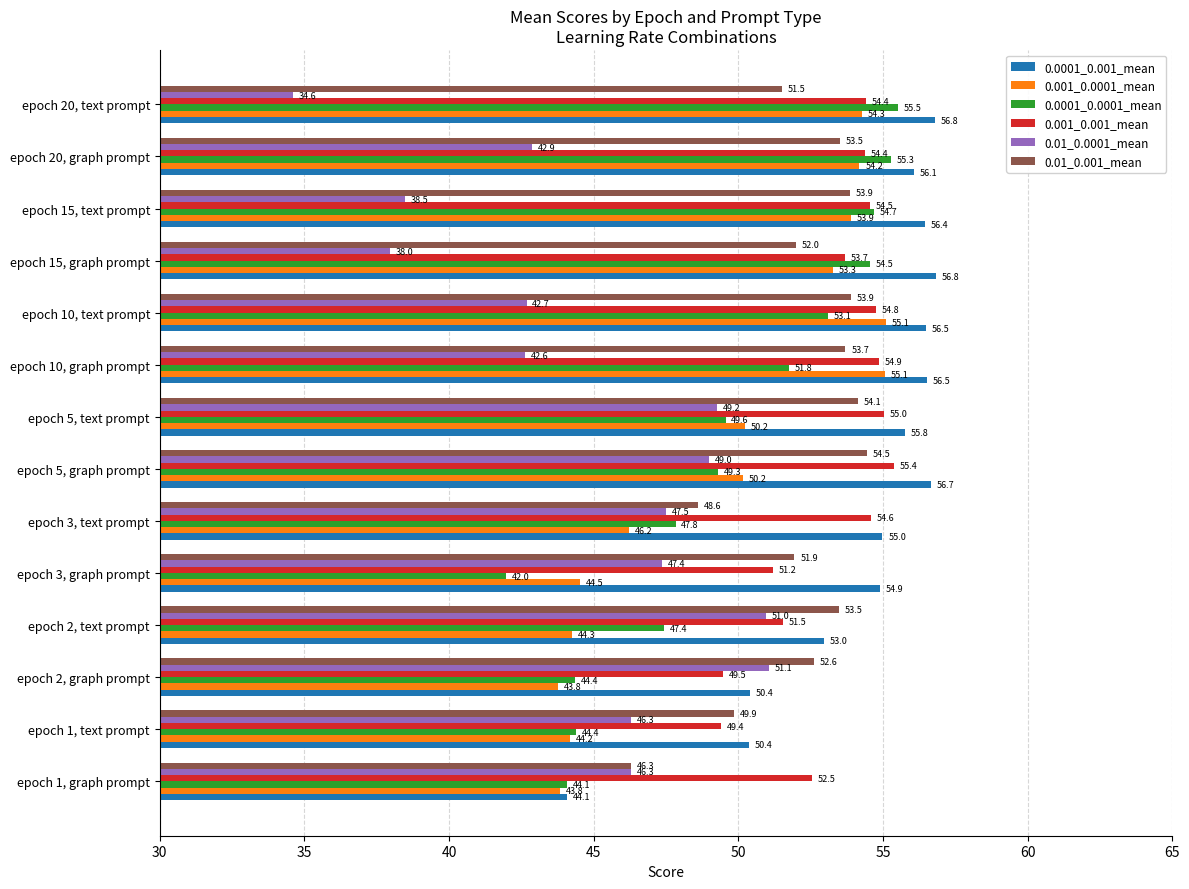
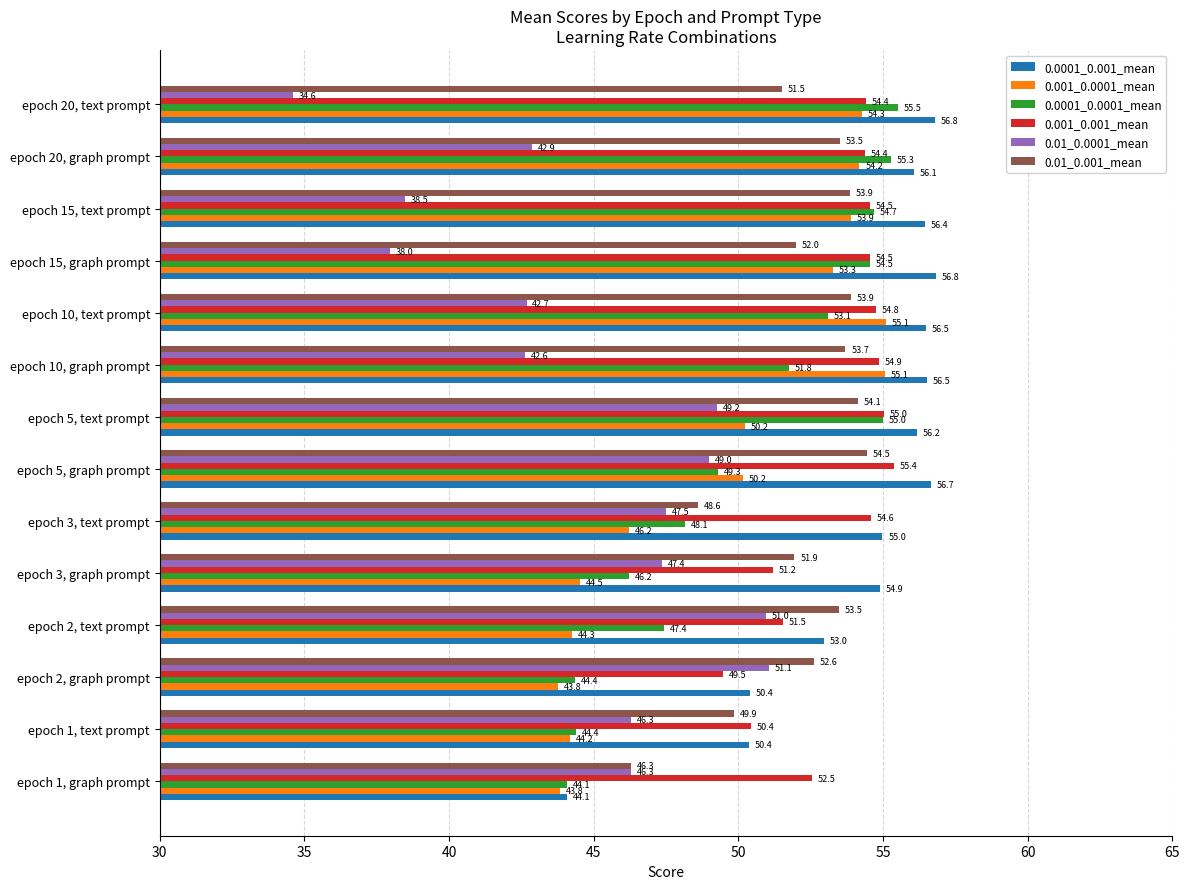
0.001_0.001_mean, epoch 15, graph prompt: 53.7 -> 54.5
0.0001_0.0001_mean, epoch 5, text prompt: 49.6 -> 55.0
0.0001_0.001_mean, epoch 5, text prompt: 55.8 -> 56.2
0.0001_0.0001_mean, epoch 3, text prompt: 47.8 -> 48.1
0.0001_0.0001_mean, epoch 3, graph prompt: 42.0 -> 46.2
0.001_0.001_mean, epoch 1, text prompt: 49.4 -> 50.4
